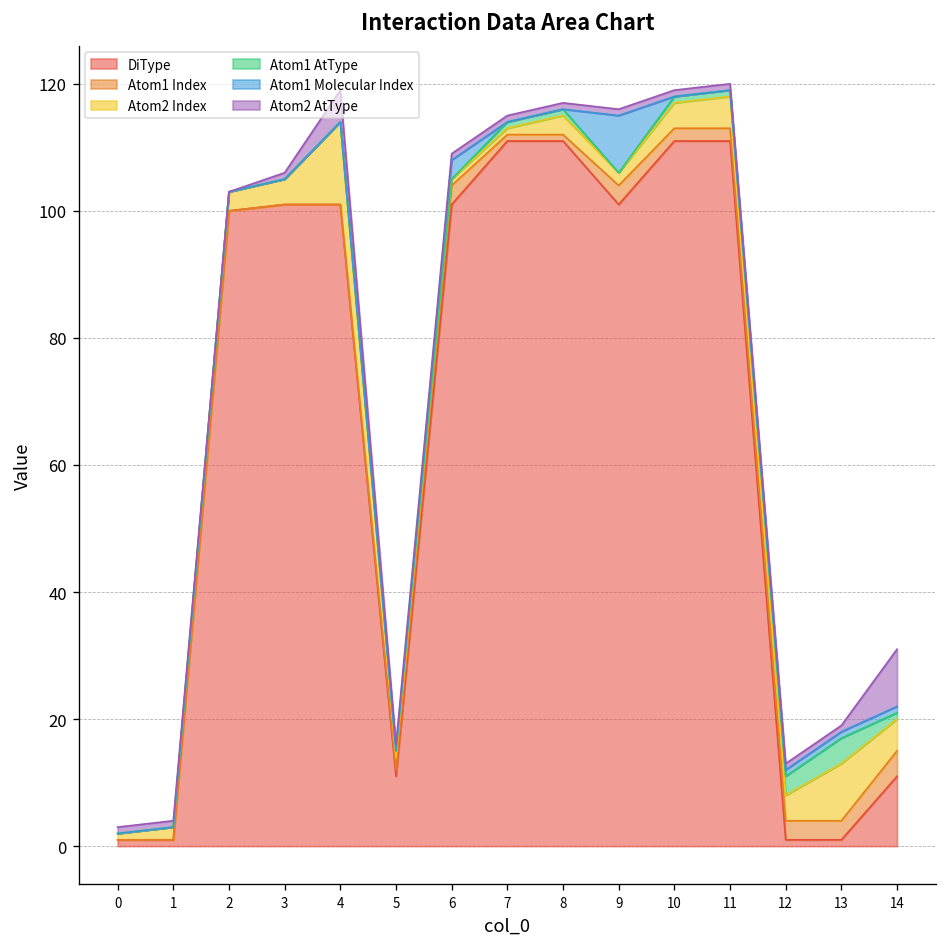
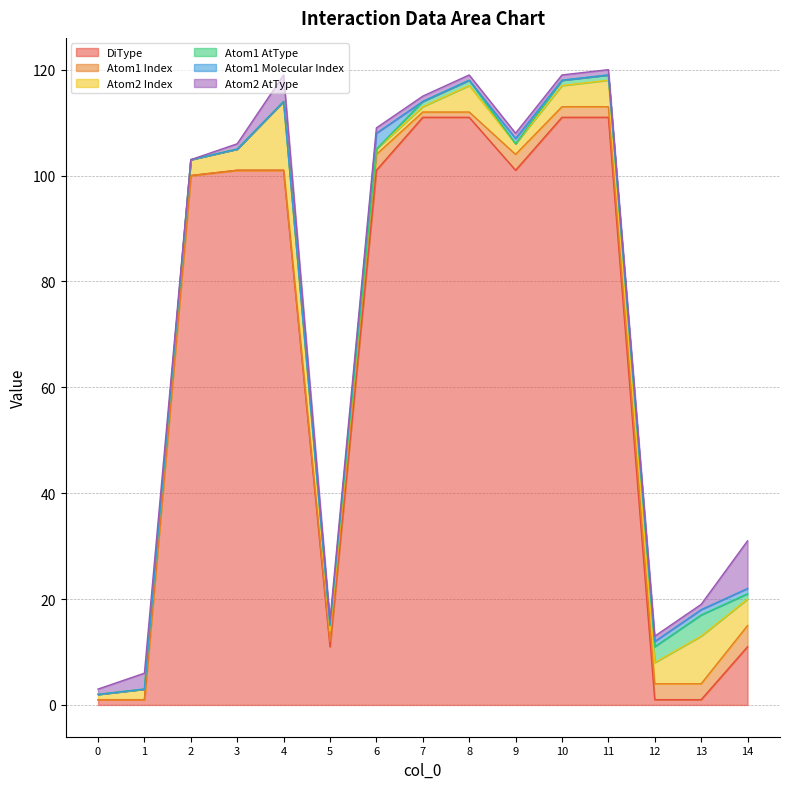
Atom2 AtType, 1: 1 -> 3
Atom2 Index, 8: 3 -> 5
Atom1 Molecular Index, 9: 9 -> 1
